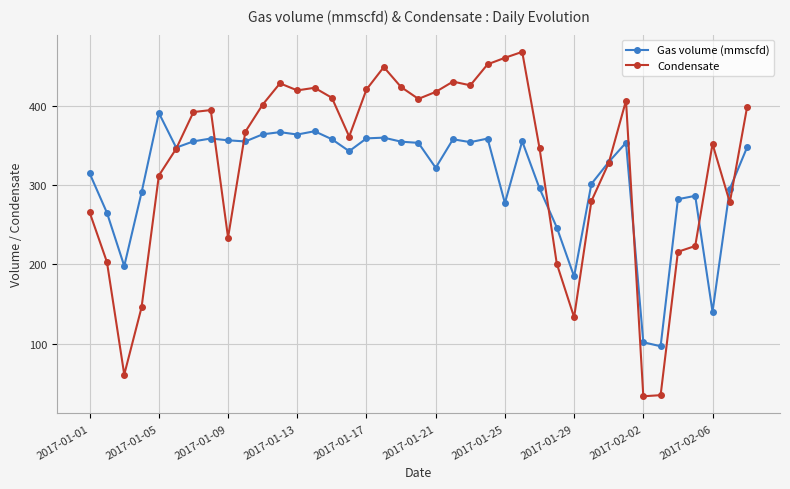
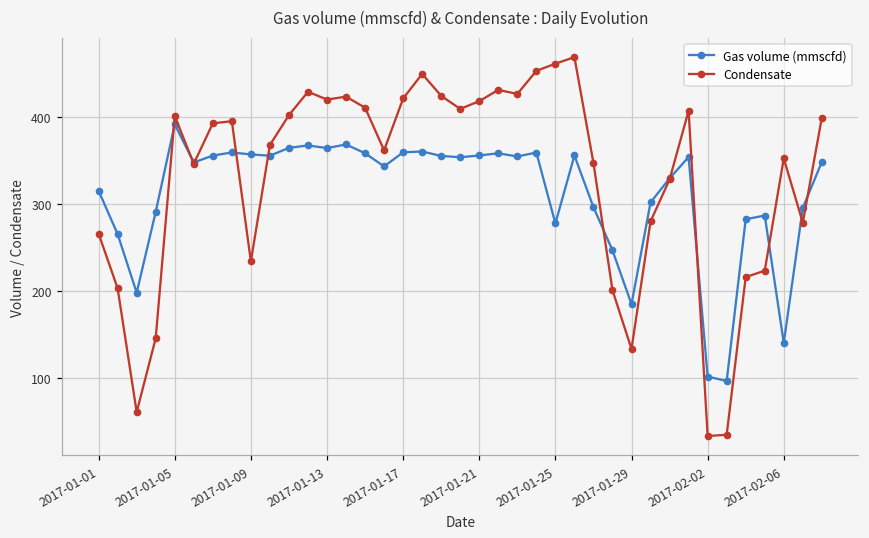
Condensate, 2017-01-05: 310 -> 400
Gas volume (mmscfd), 2017-01-21: 320 -> 360
